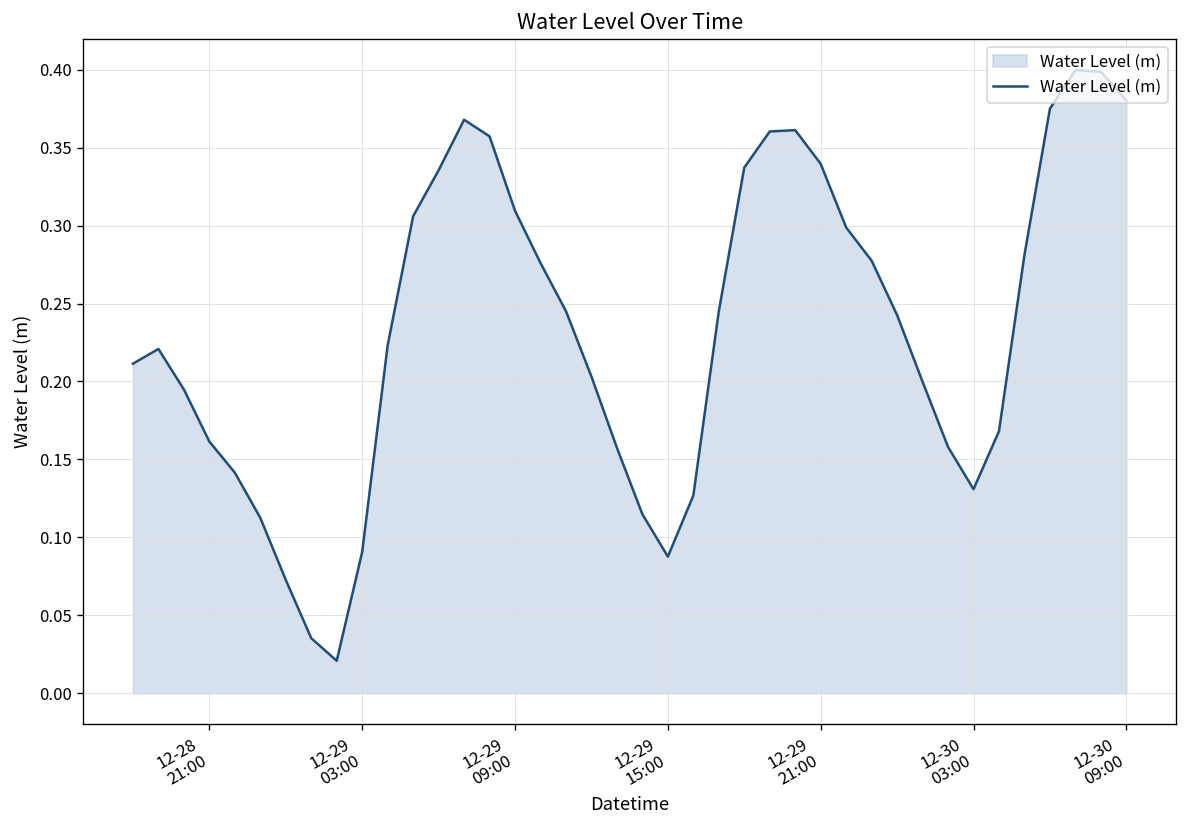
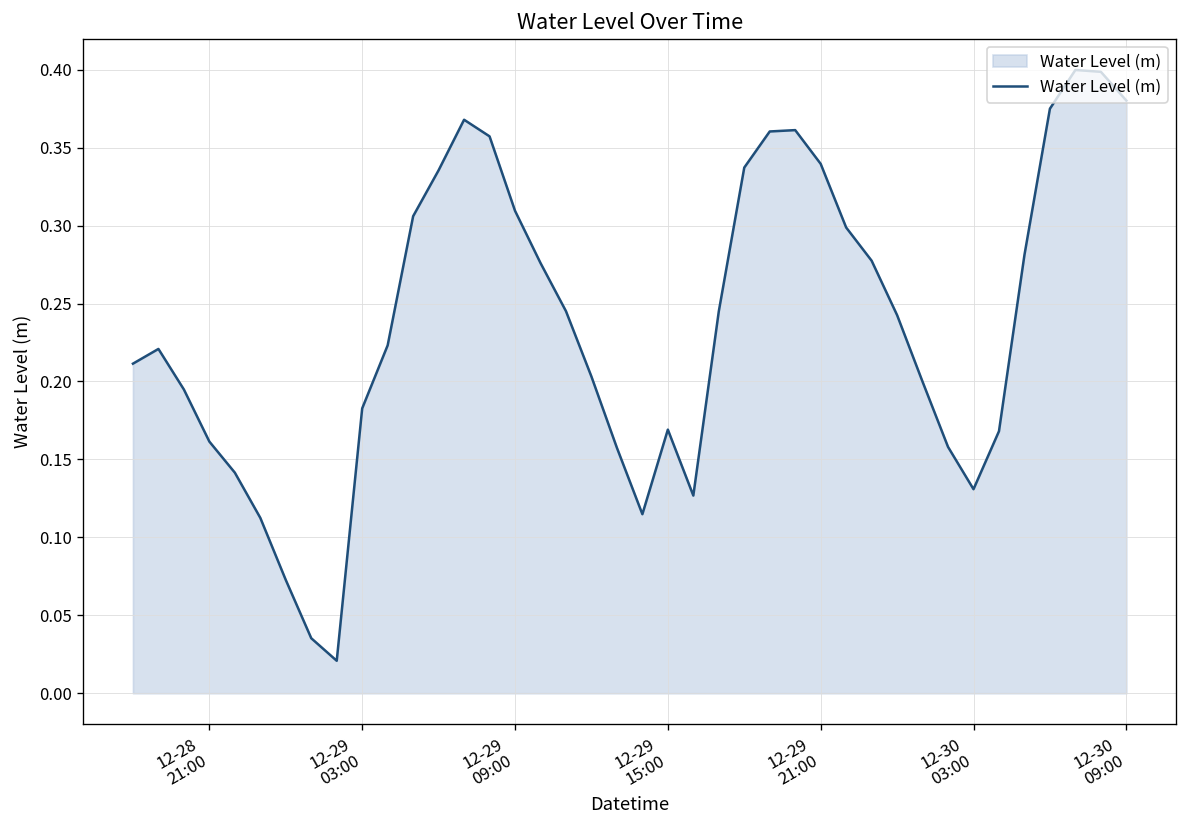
12-29 03:00: 0.091 -> 0.183
12-29 15:00: 0.088 -> 0.169
